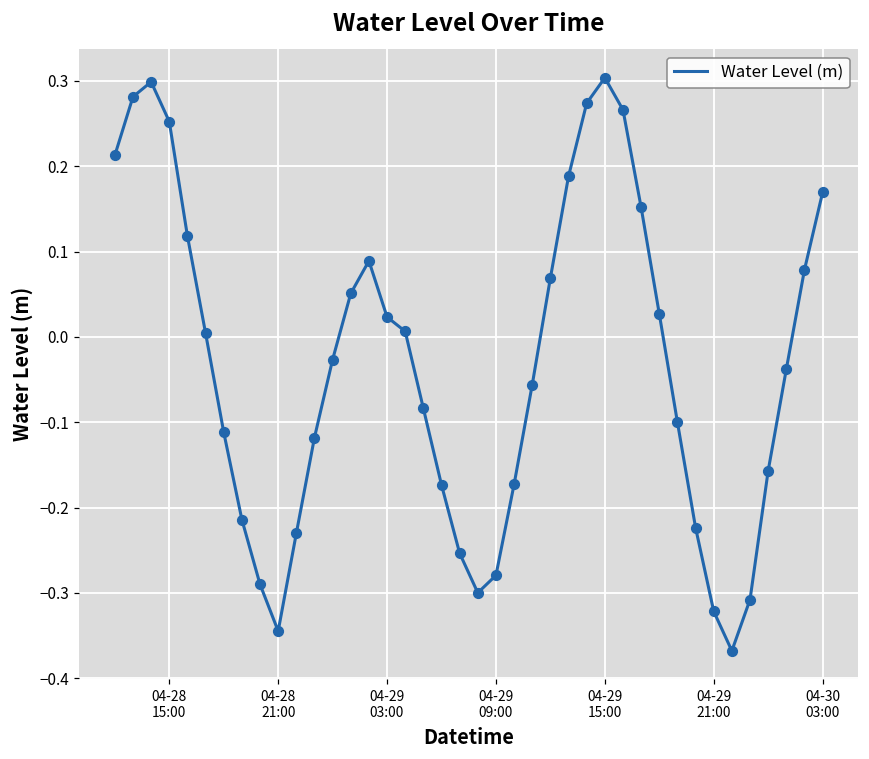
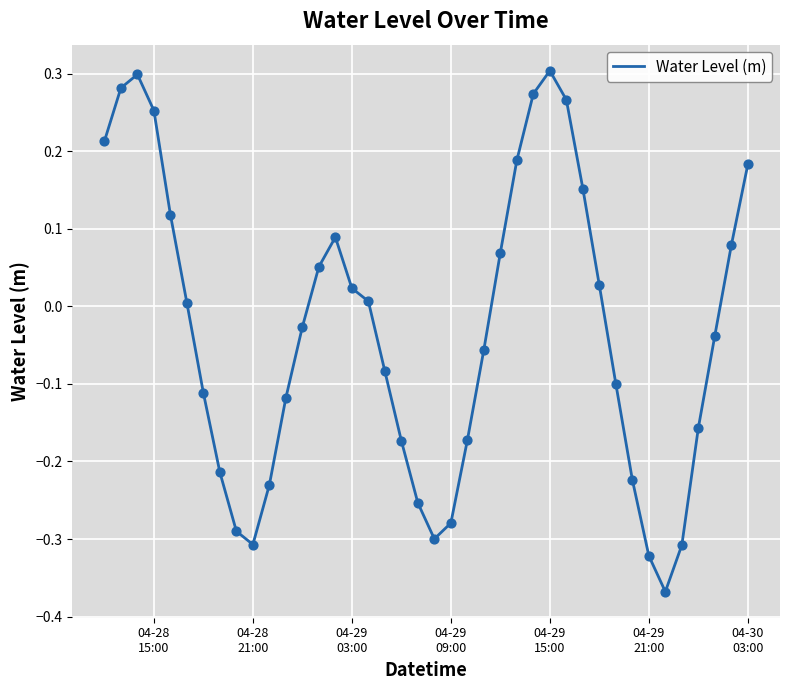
04-28 21:00: -0.34 -> -0.31
04-30 03:00: 0.17 -> 0.18
